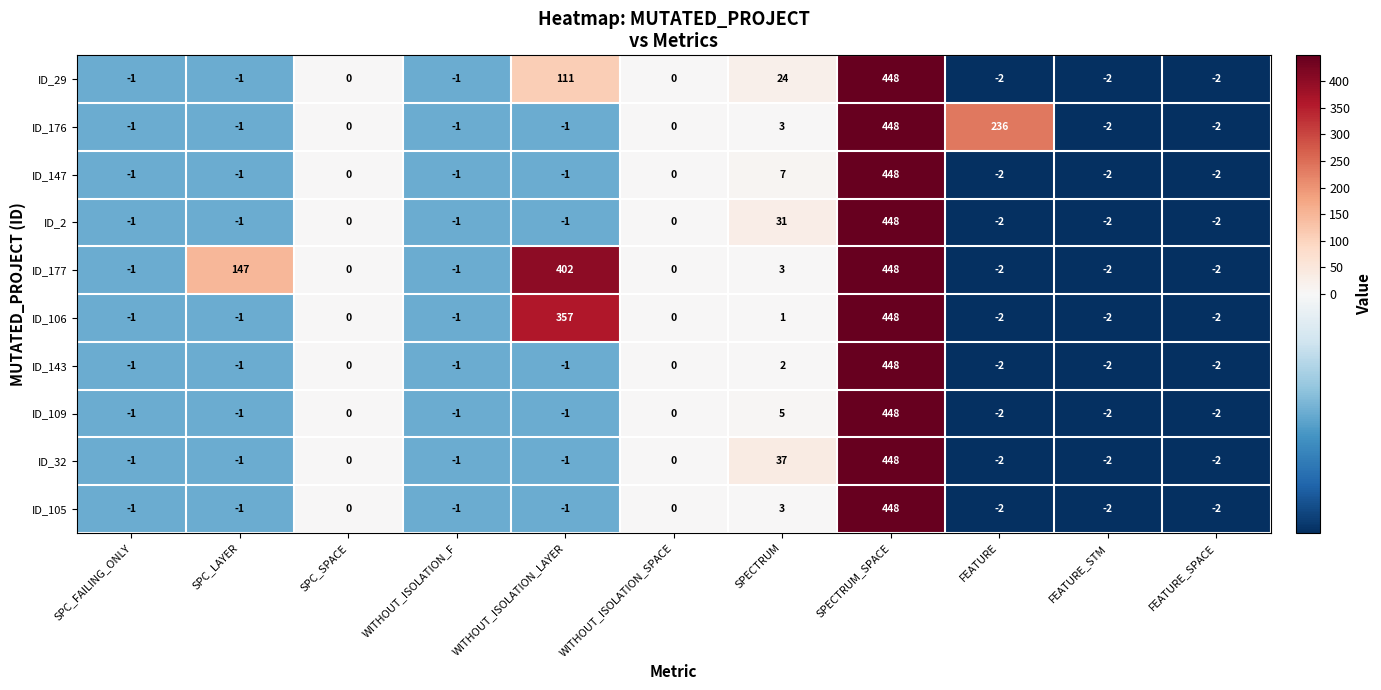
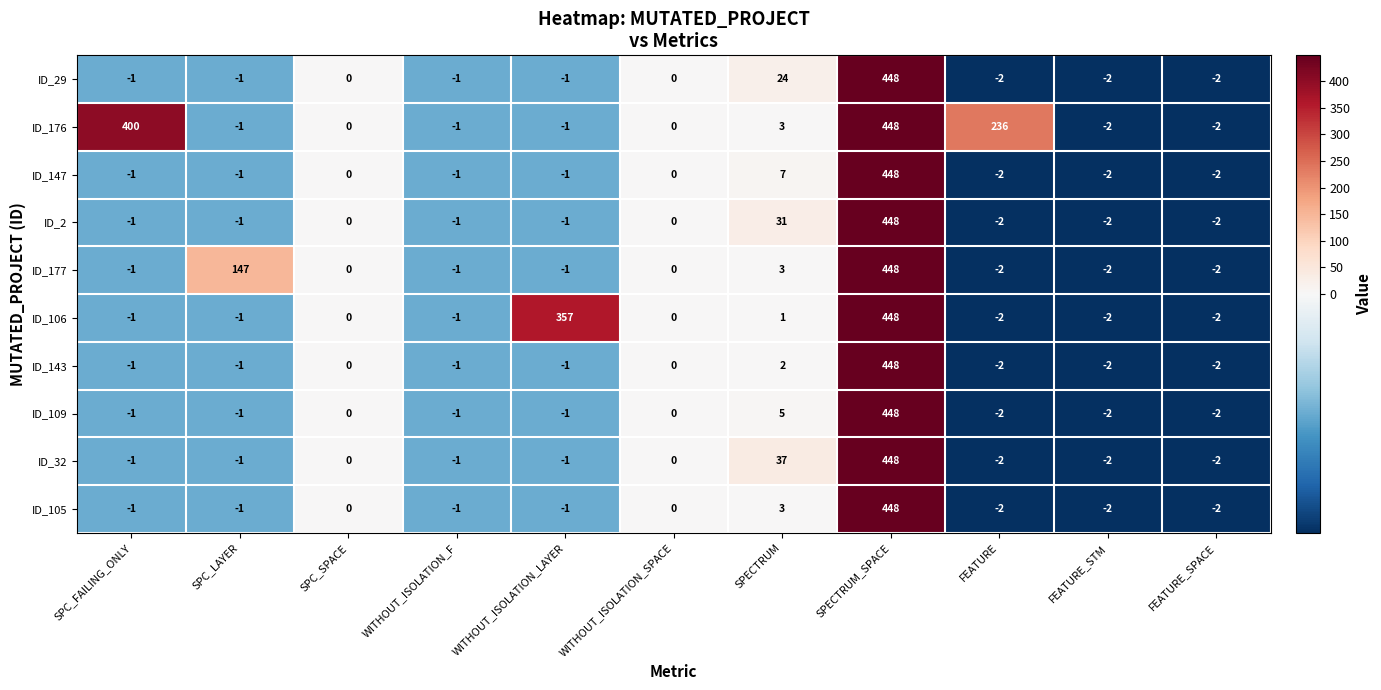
ID_29, WITHOUT_ISOLATION_LAYER: 111 -> -1
ID_176, SPC_FAILING_ONLY: -1 -> 400
ID_177, WITHOUT_ISOLATION_LAYER: 402 -> -1
